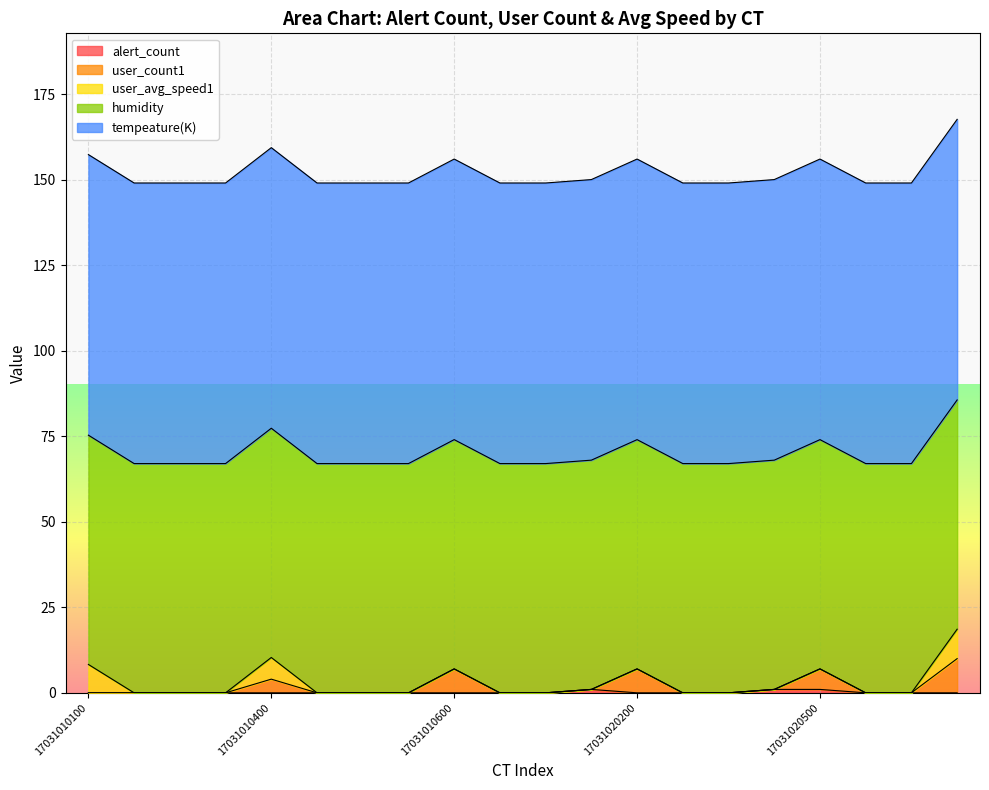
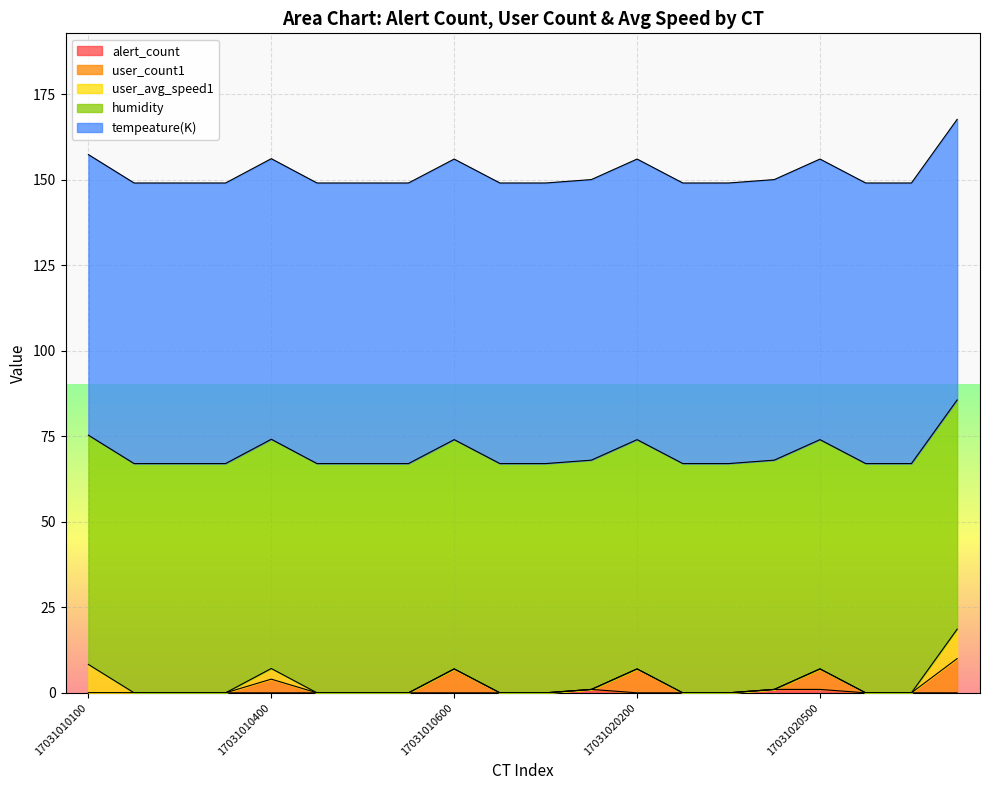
user_avg_speed1, 17031010400: 6 -> 3
